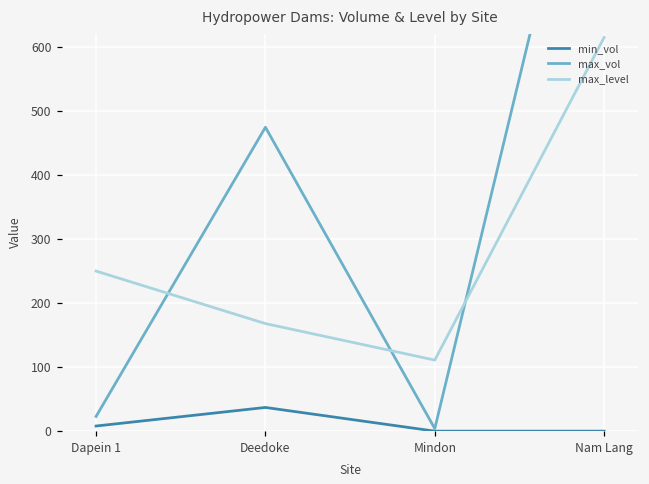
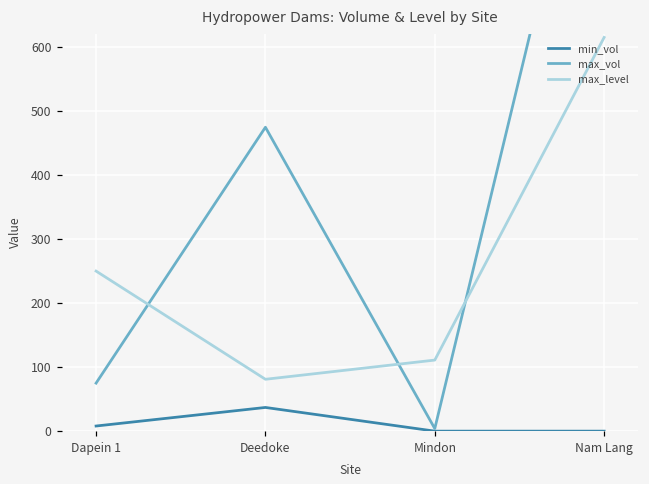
max_vol, Dapein 1: 20 -> 80
max_level, Deedoke: 170 -> 80
